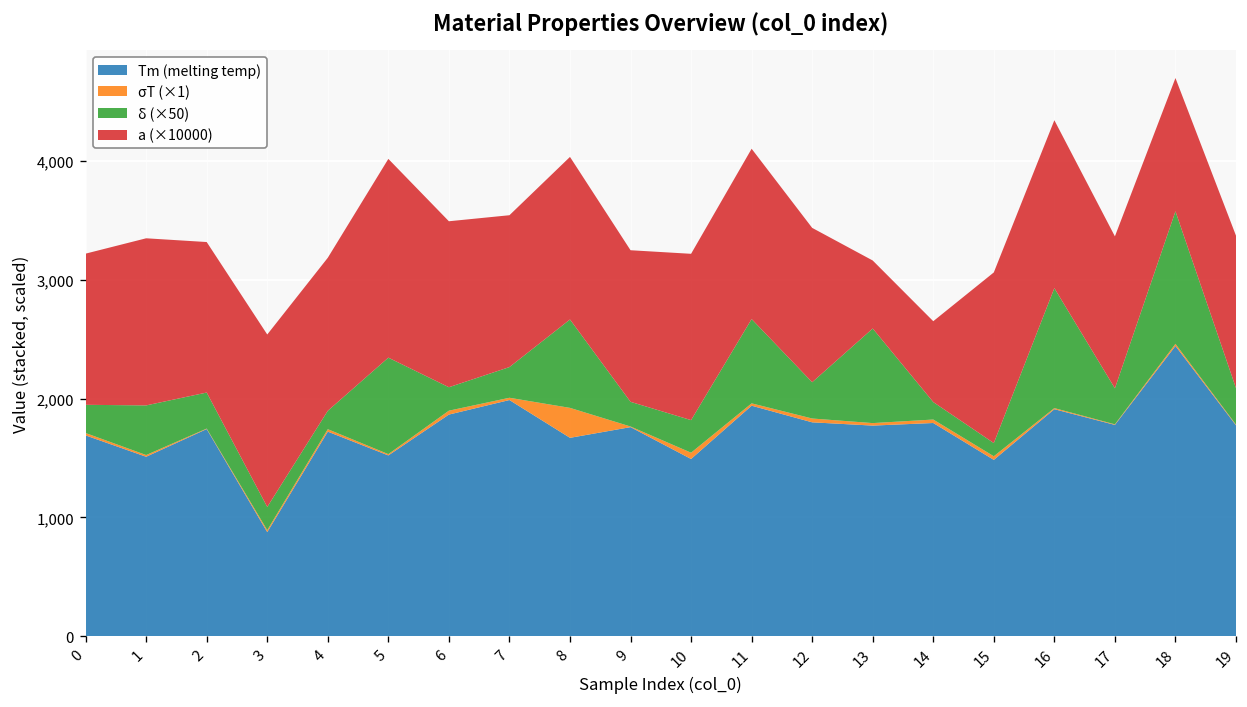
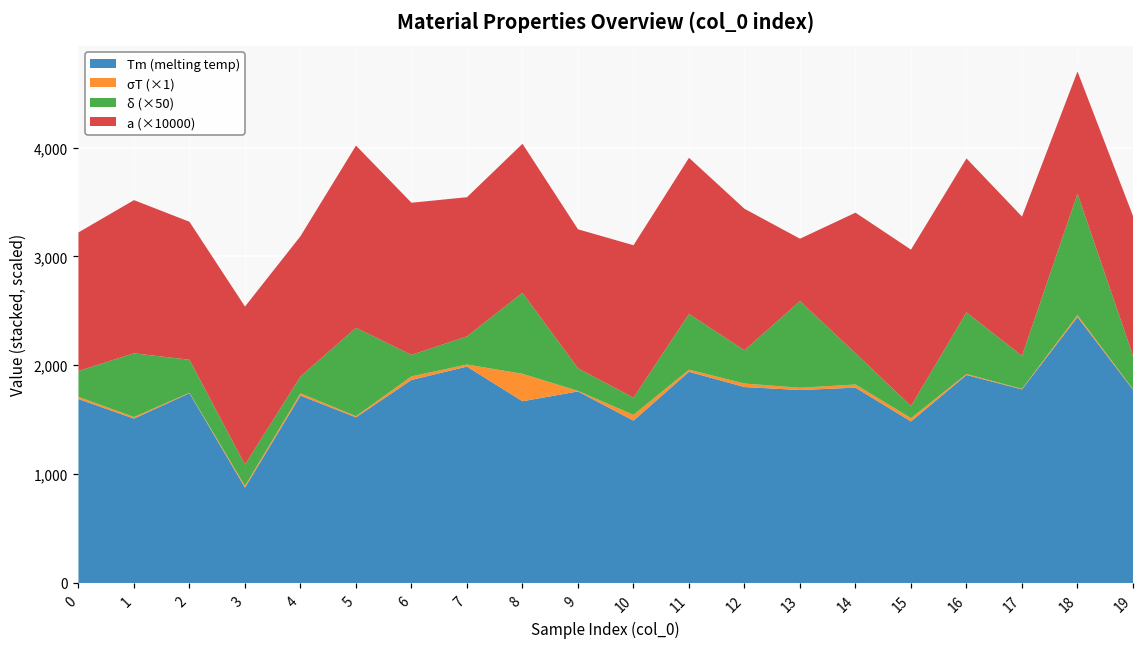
δ (×50), 1: 400 -> 600
δ (×50), 10: 300 -> 200
δ (×50), 11: 700 -> 500
δ (×50), 14: 100 -> 300
a (×10000), 14: 700 -> 1,300
δ (×50), 16: 1,000 -> 600
